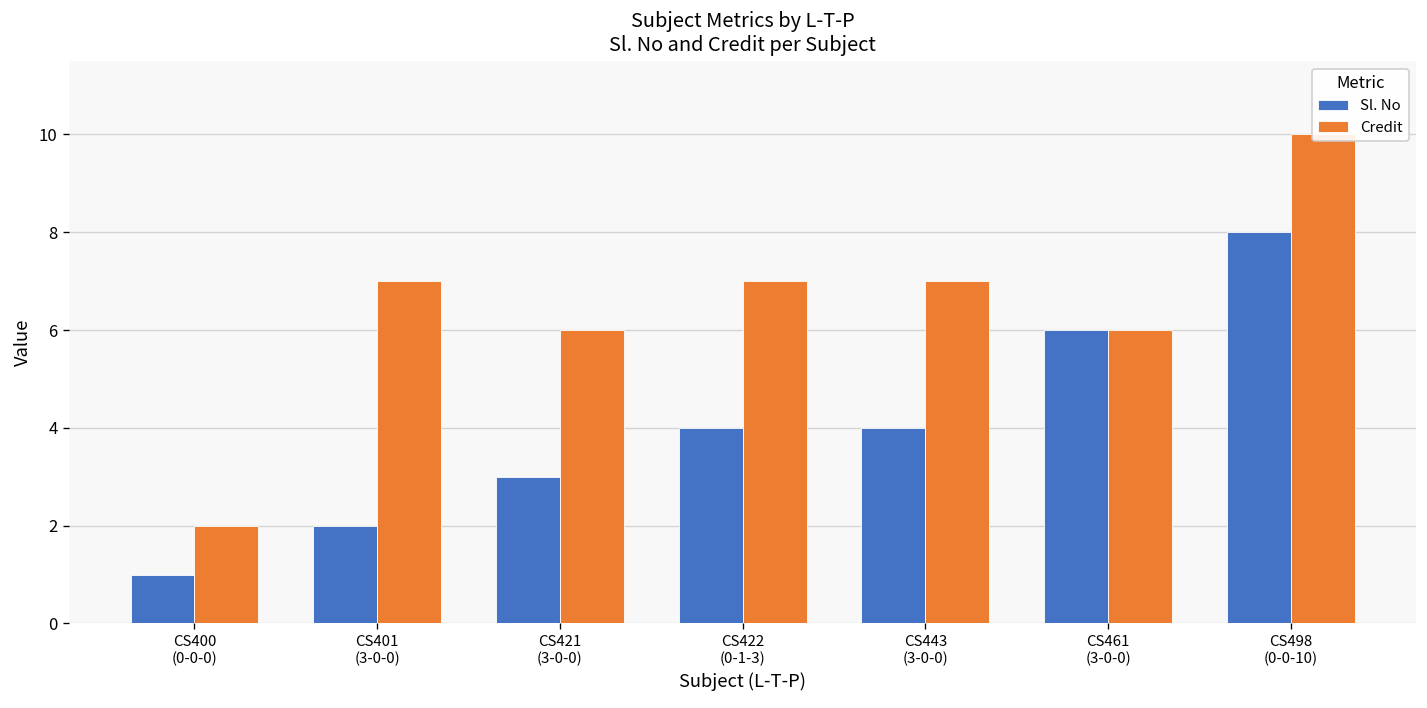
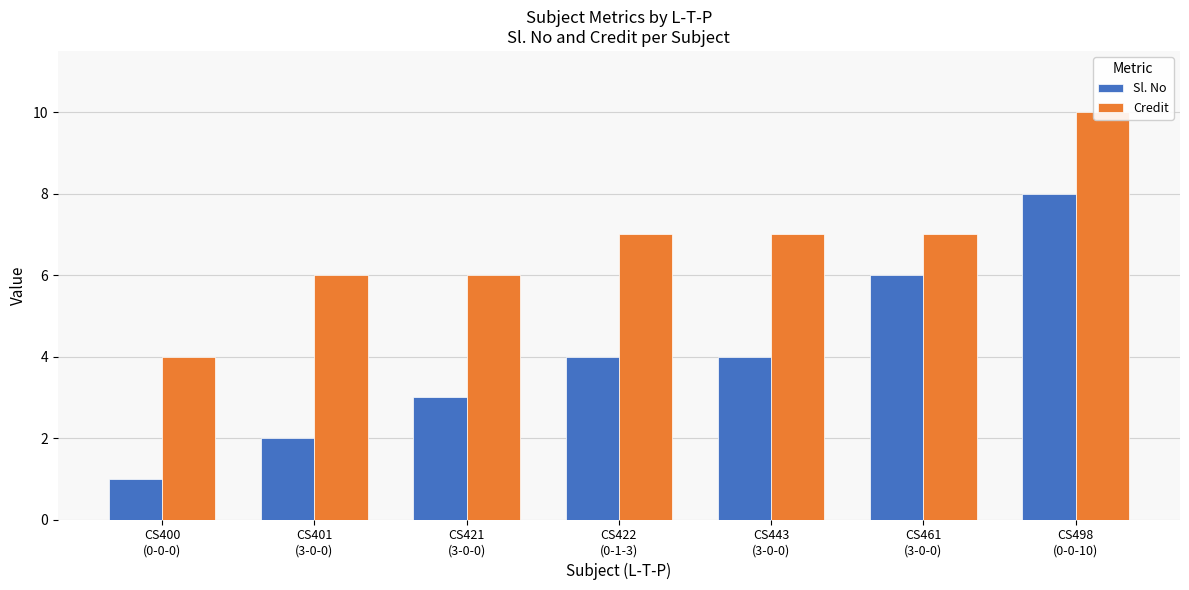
Credit, CS400 (0-0-0): 2 -> 4
Credit, CS401 (3-0-0): 7 -> 6
Credit, CS461 (3-0-0): 6 -> 7
